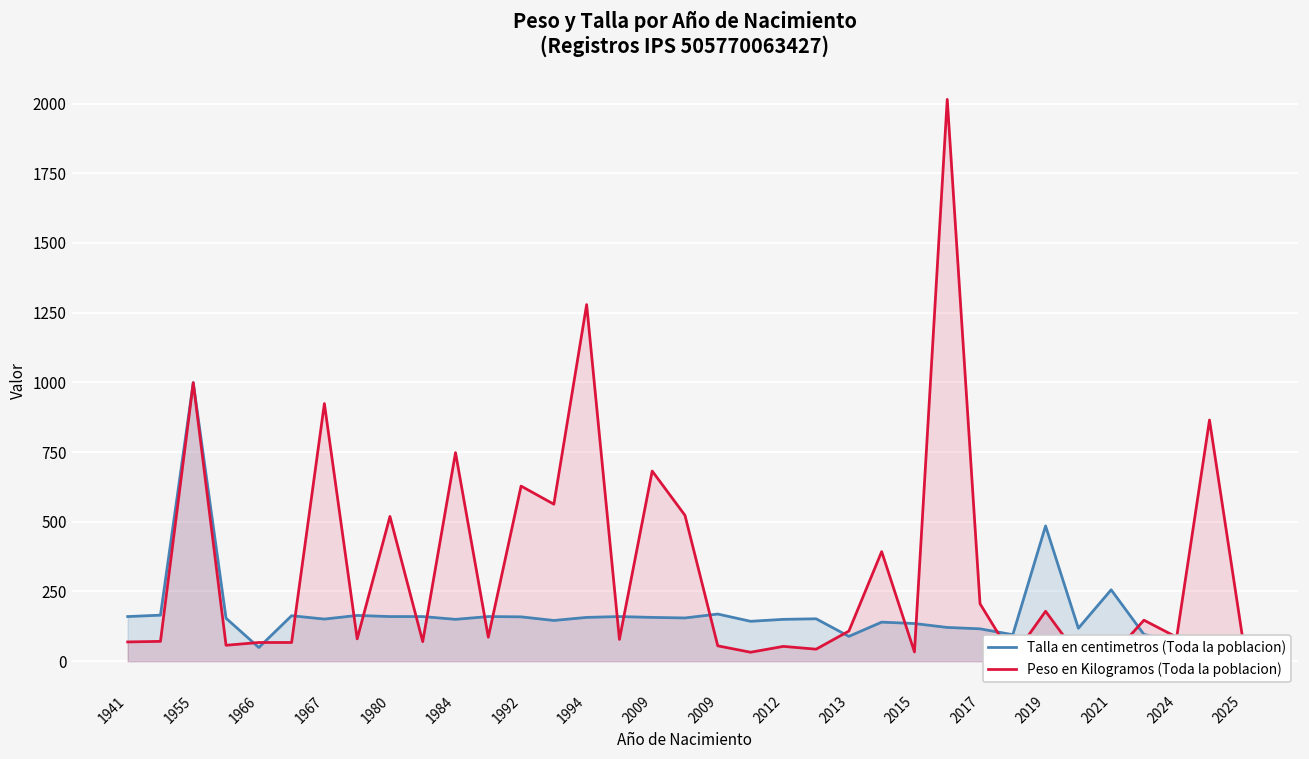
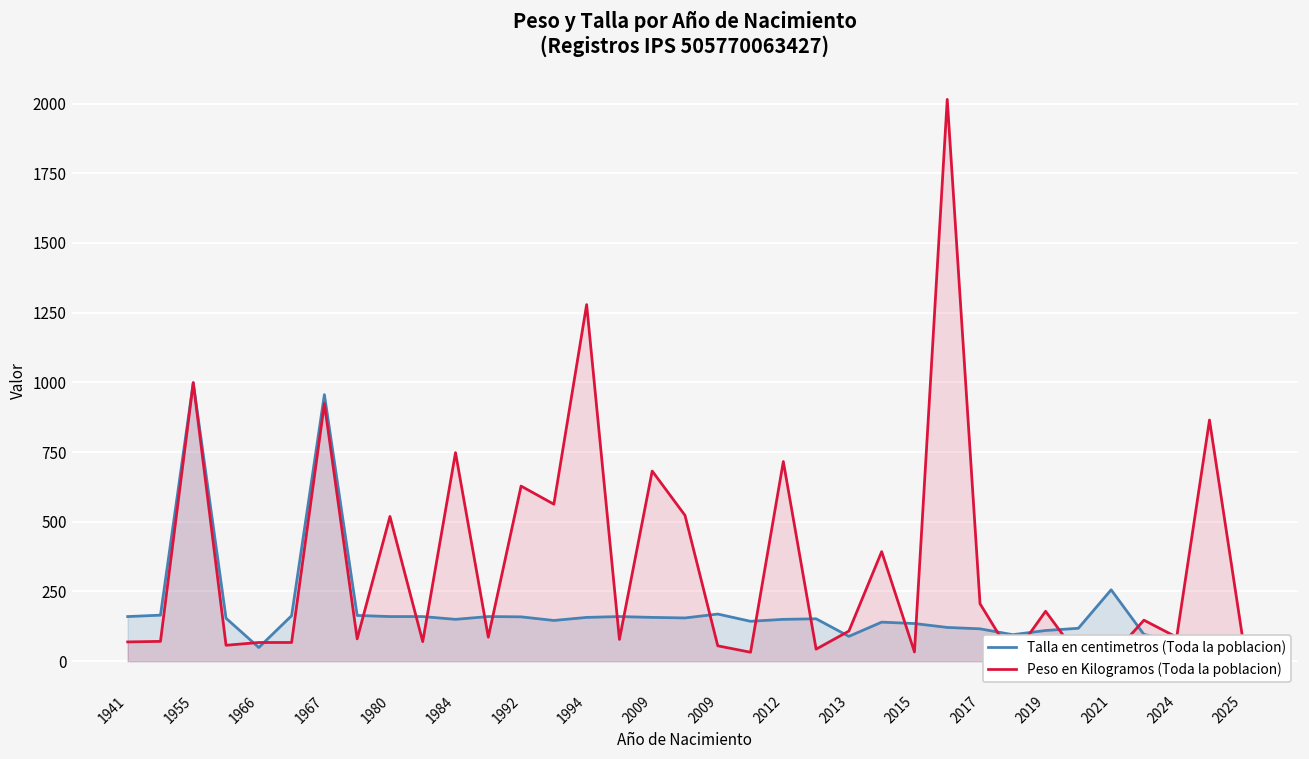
Talla en centimetros (Toda la poblacion), 1967: 150 -> 960
Peso en Kilogramos (Toda la poblacion), 2012: 50 -> 720
Talla en centimetros (Toda la poblacion), 2019: 490 -> 110
